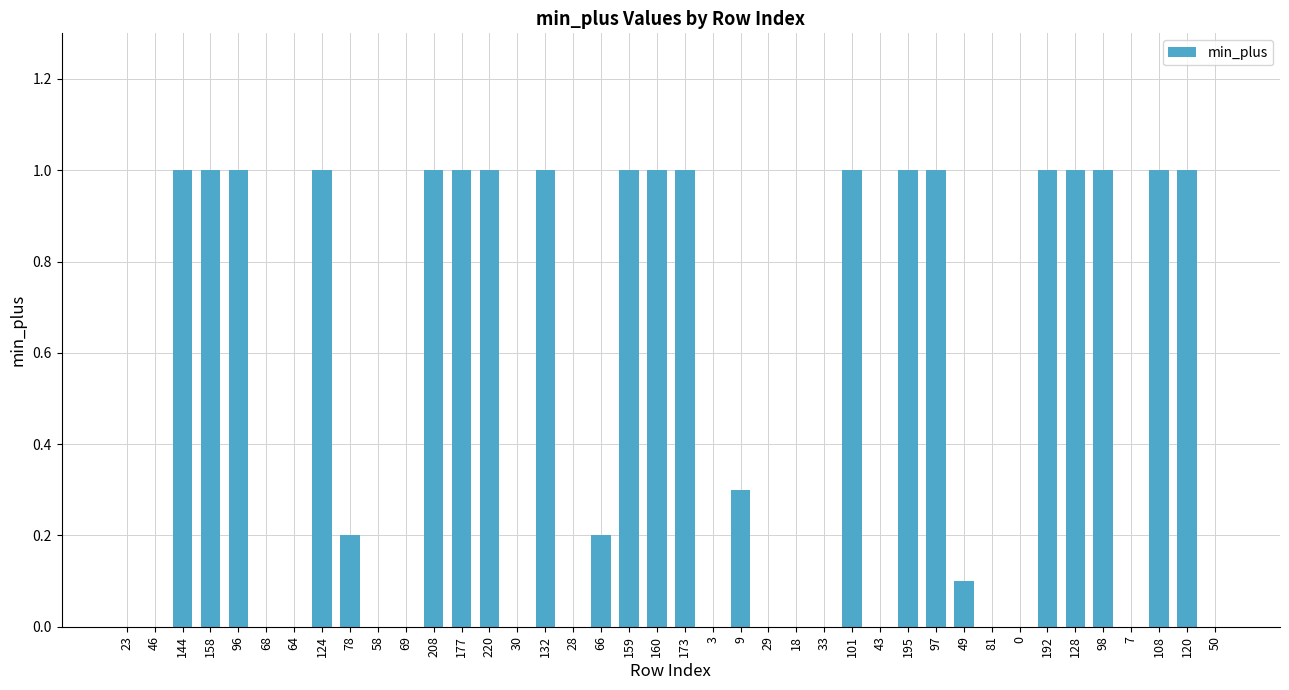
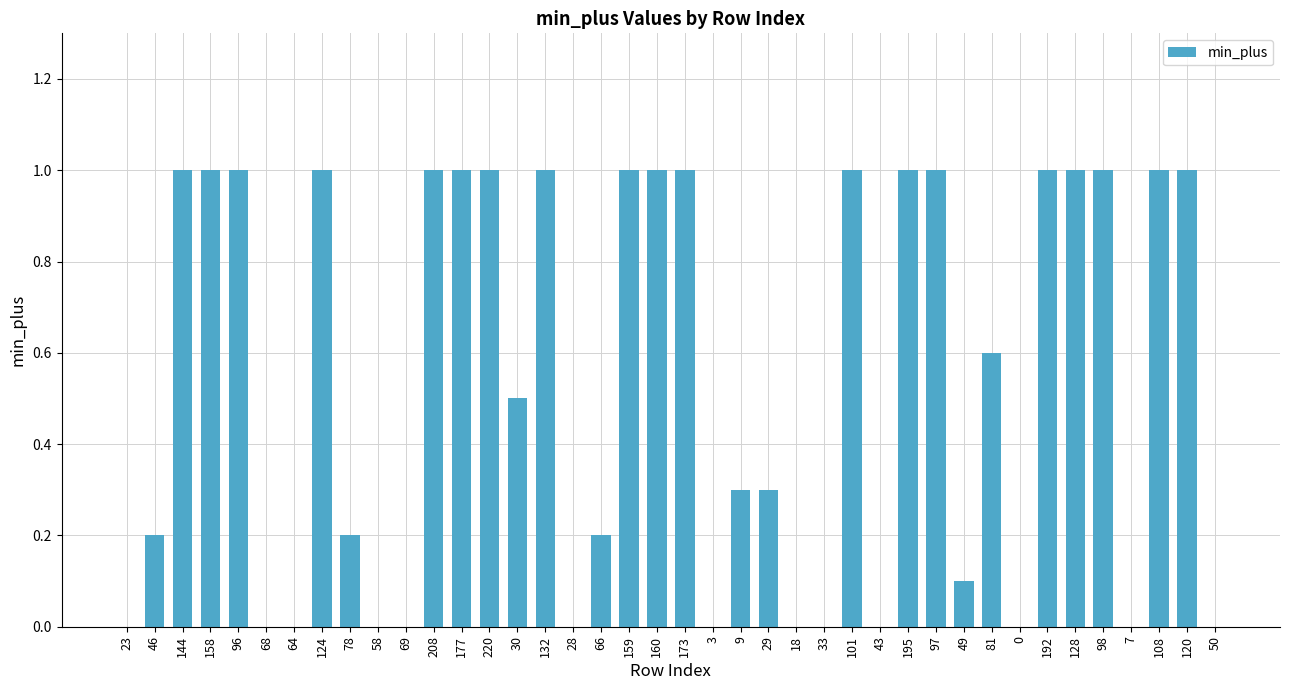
46: 0.0 -> 0.2
30: 0.0 -> 0.5
29: 0.0 -> 0.3
81: 0.0 -> 0.6
